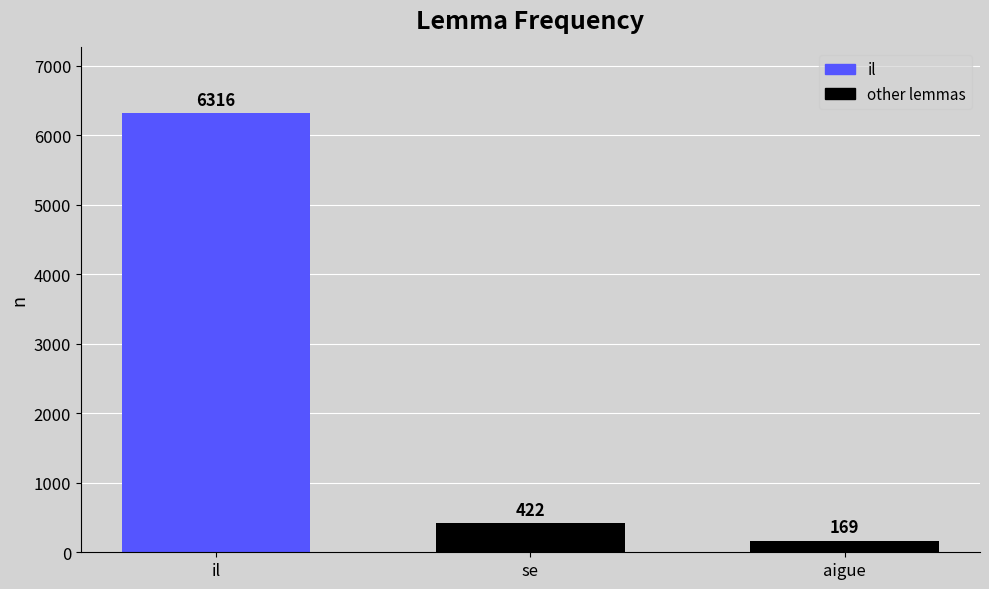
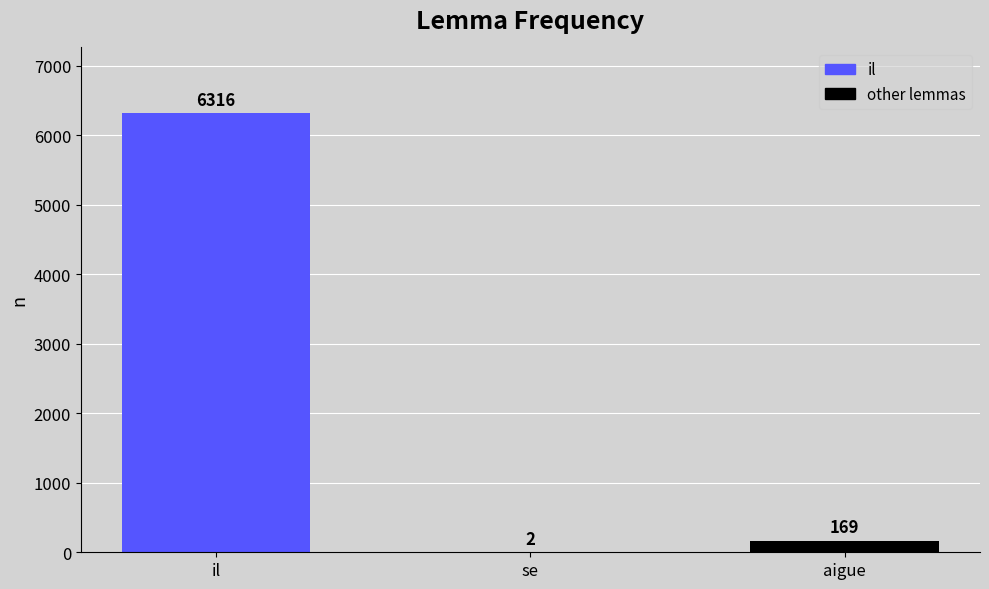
se: 422 -> 2
